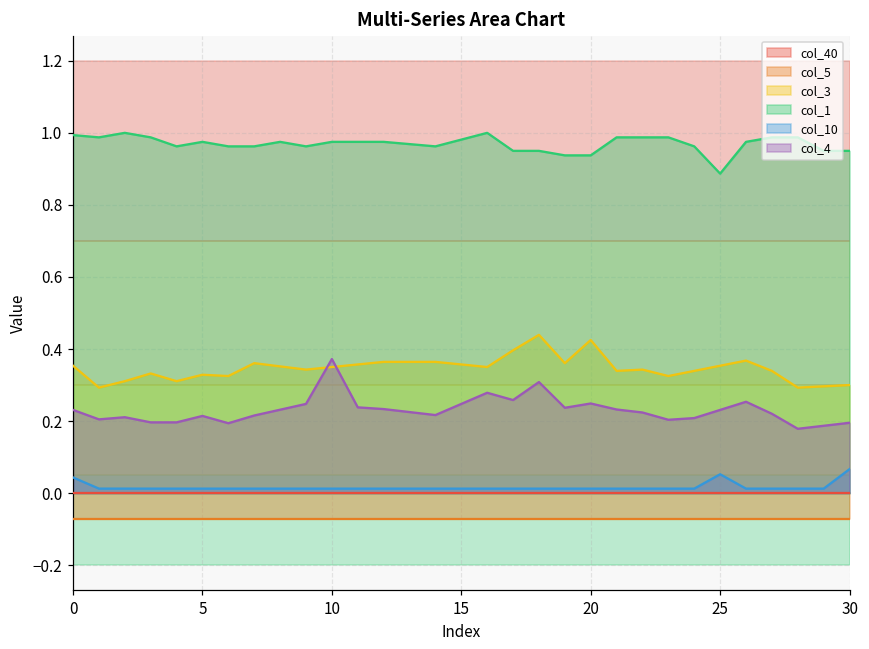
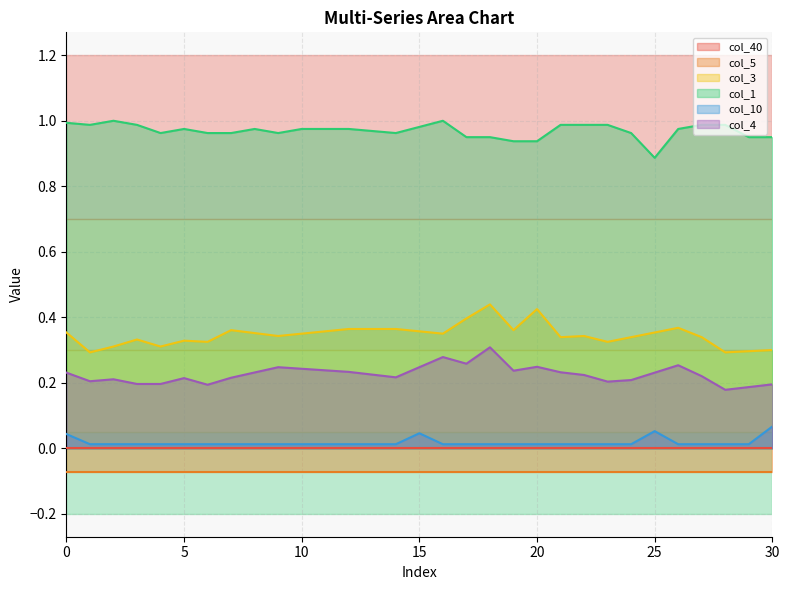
col_4, 10: 0.37 -> 0.24
col_10, 15: 0.01 -> 0.05
